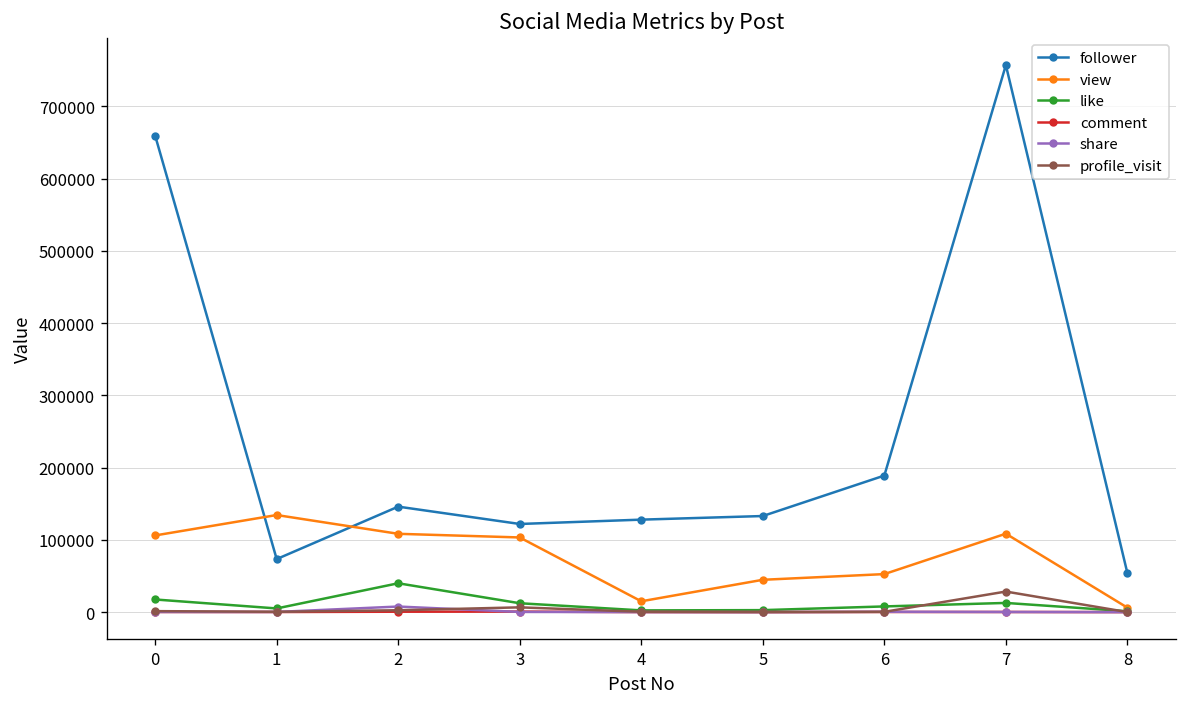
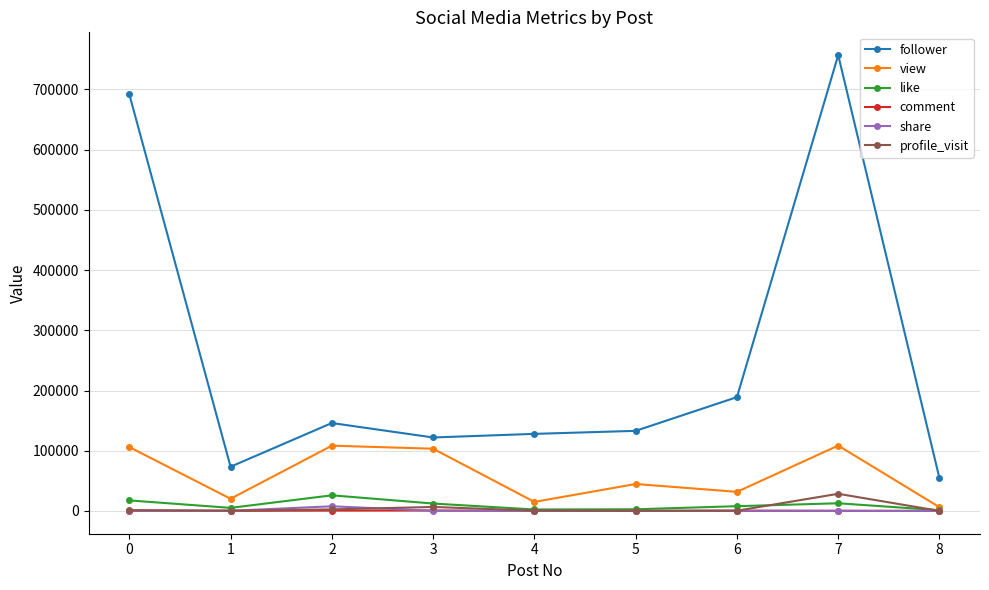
follower, 0: 660000 -> 690000
view, 1: 130000 -> 20000
like, 2: 40000 -> 30000
view, 6: 50000 -> 30000
